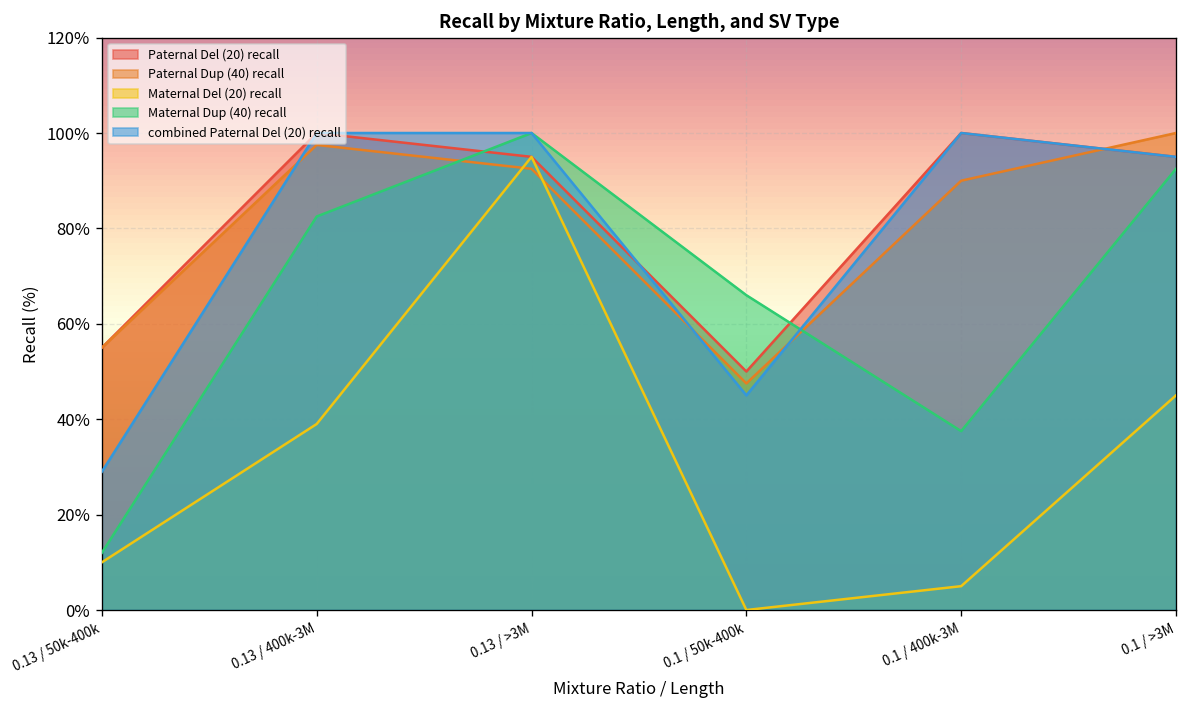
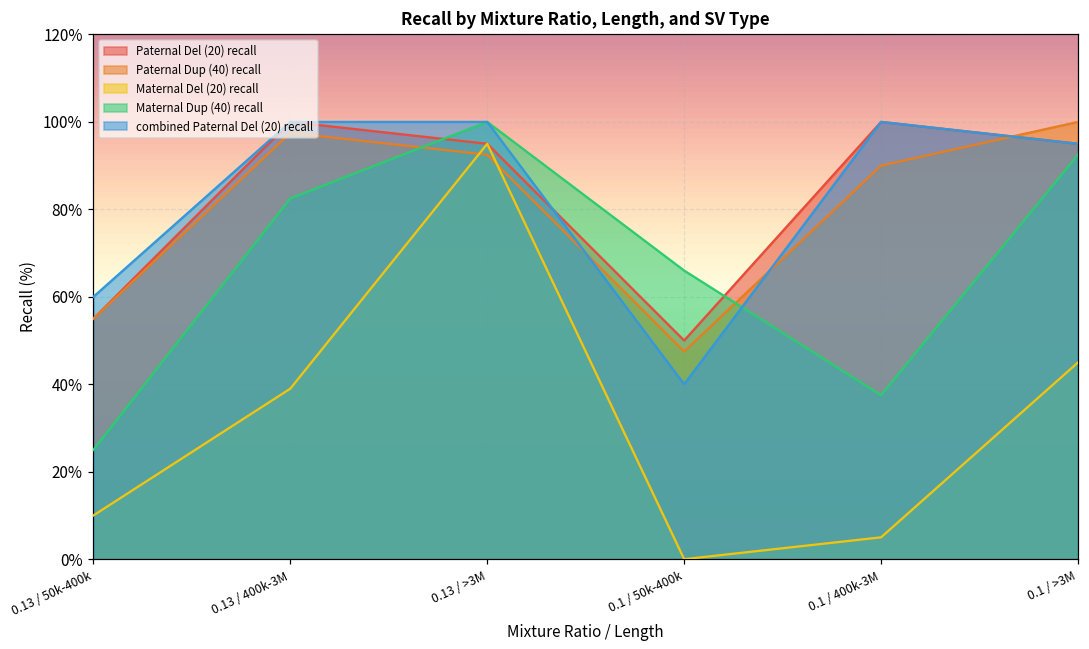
Maternal Dup (40) recall, 0.13 / 50k-400k: 12% -> 25%
combined Paternal Del (20) recall, 0.13 / 50k-400k: 29% -> 60%
combined Paternal Del (20) recall, 0.1 / 50k-400k: 45% -> 40%
